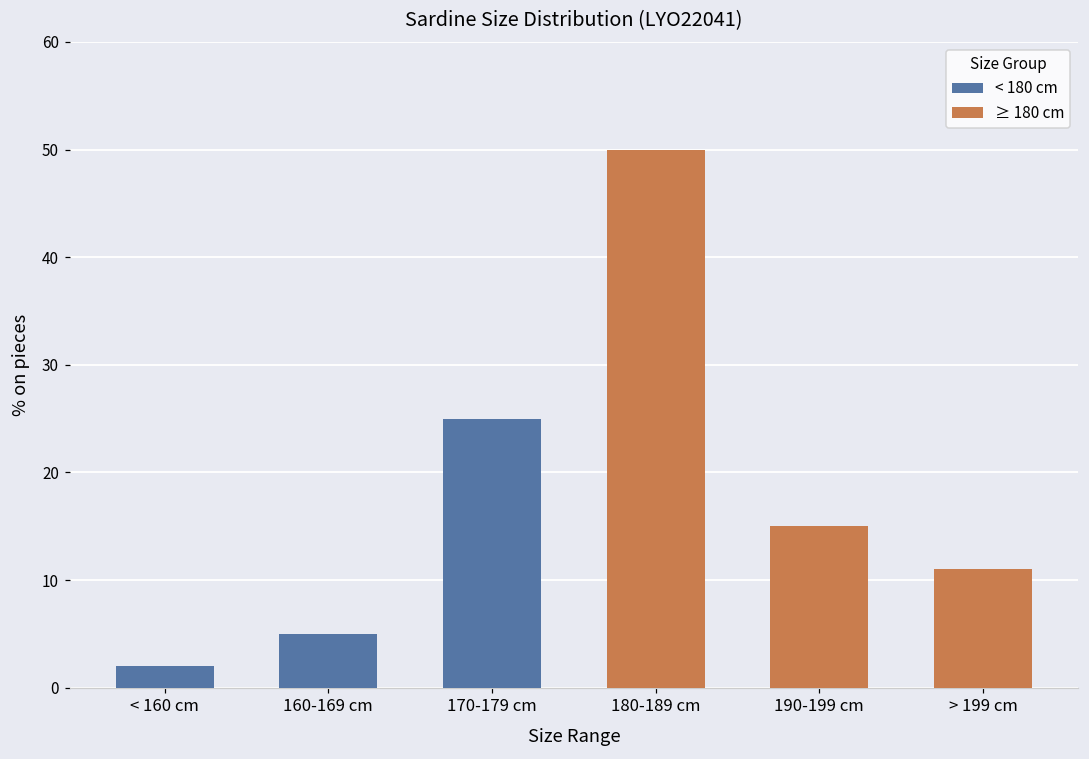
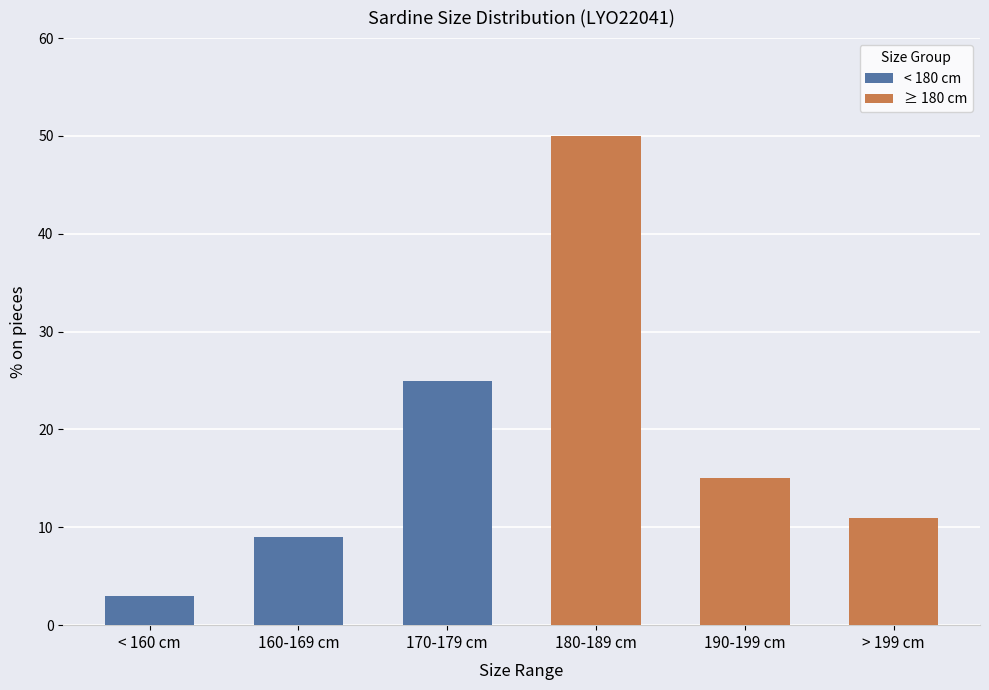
< 180 cm, < 160 cm: 2 -> 3
< 180 cm, 160-169 cm: 5 -> 9
